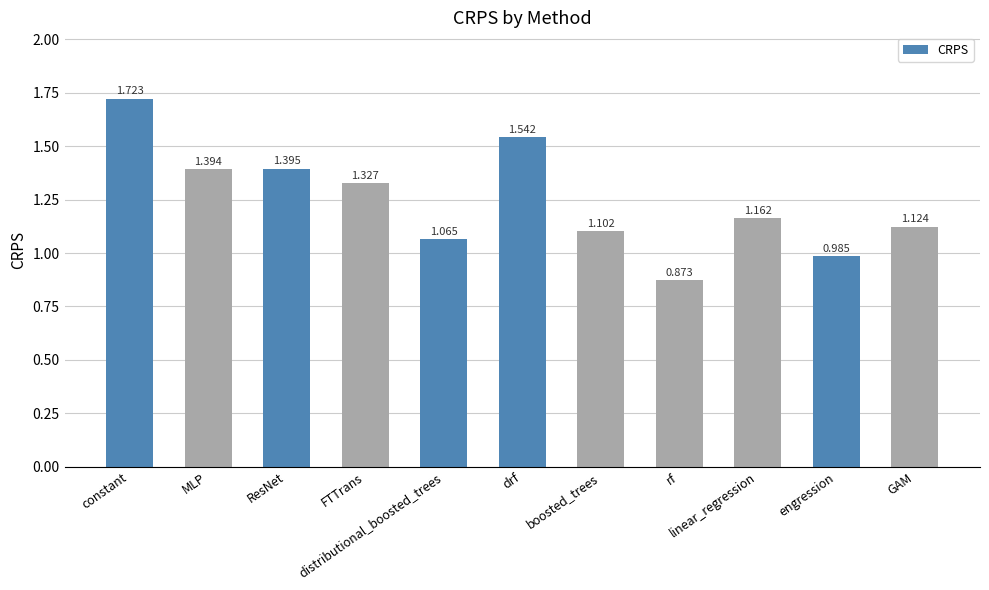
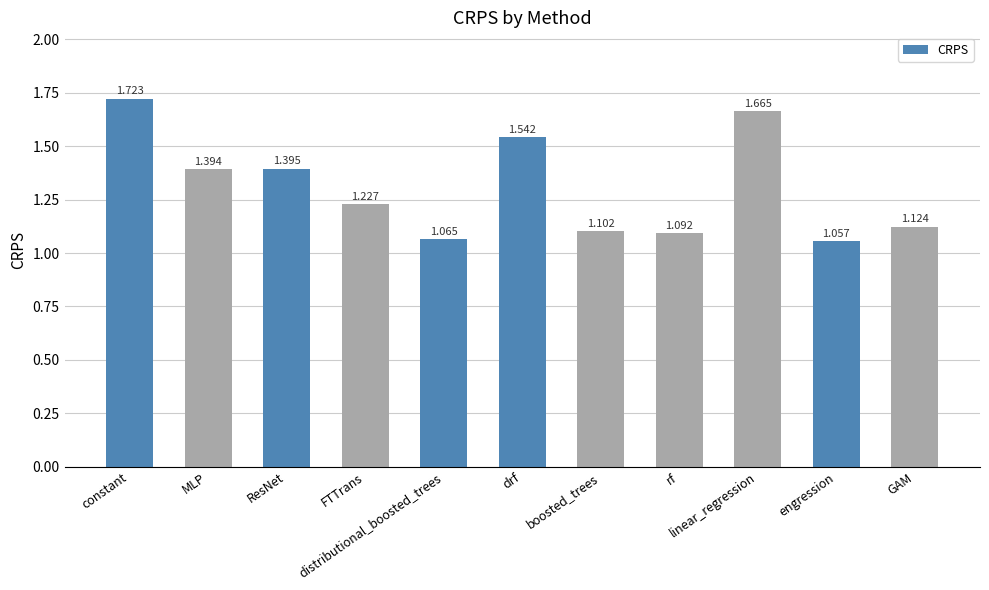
FTTrans: 1.327 -> 1.227
rf: 0.873 -> 1.092
linear_regression: 1.162 -> 1.665
engression: 0.985 -> 1.057
